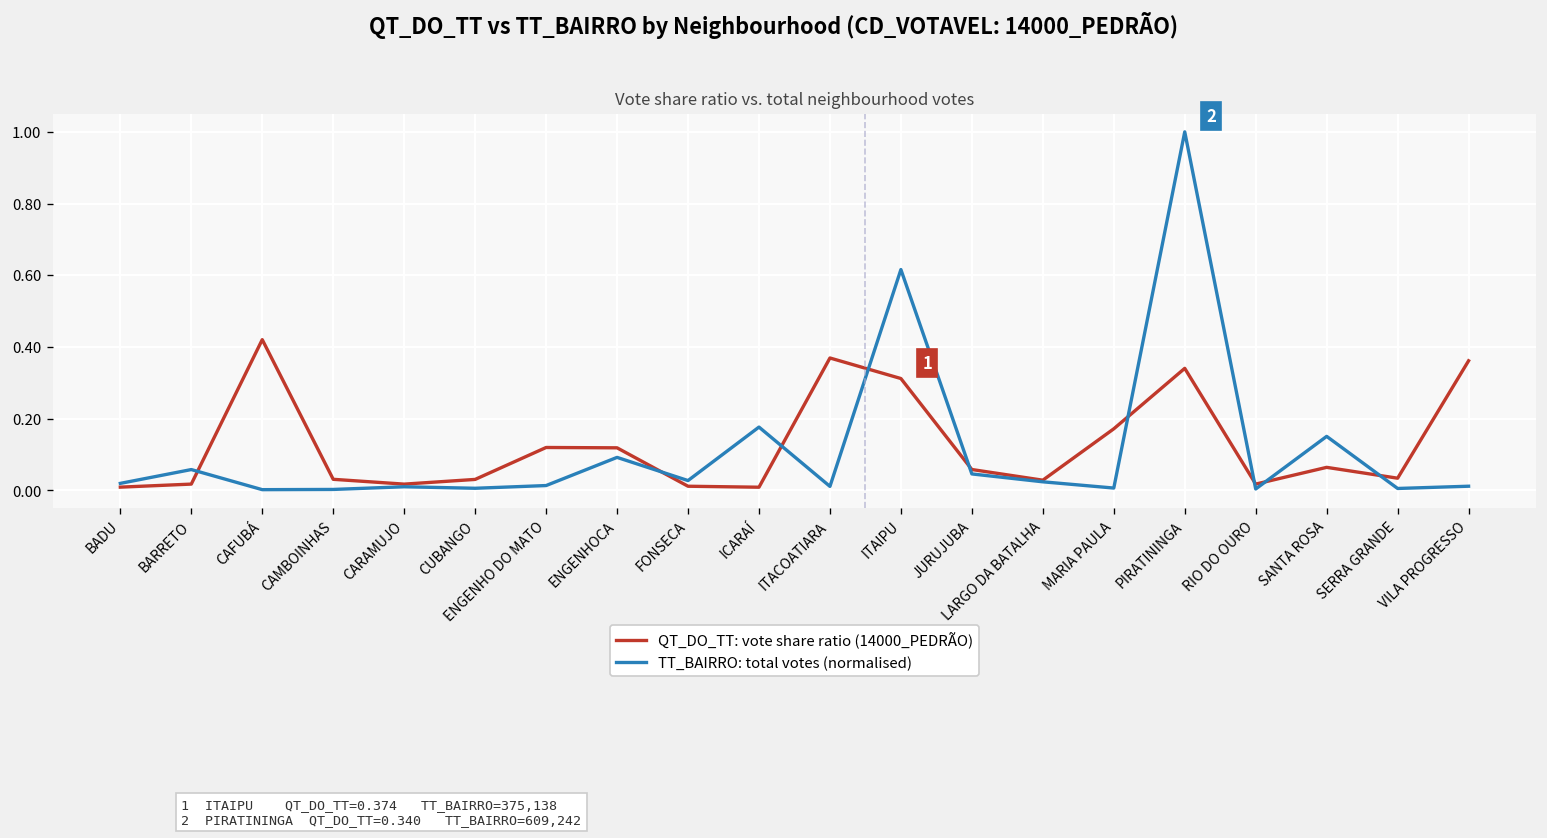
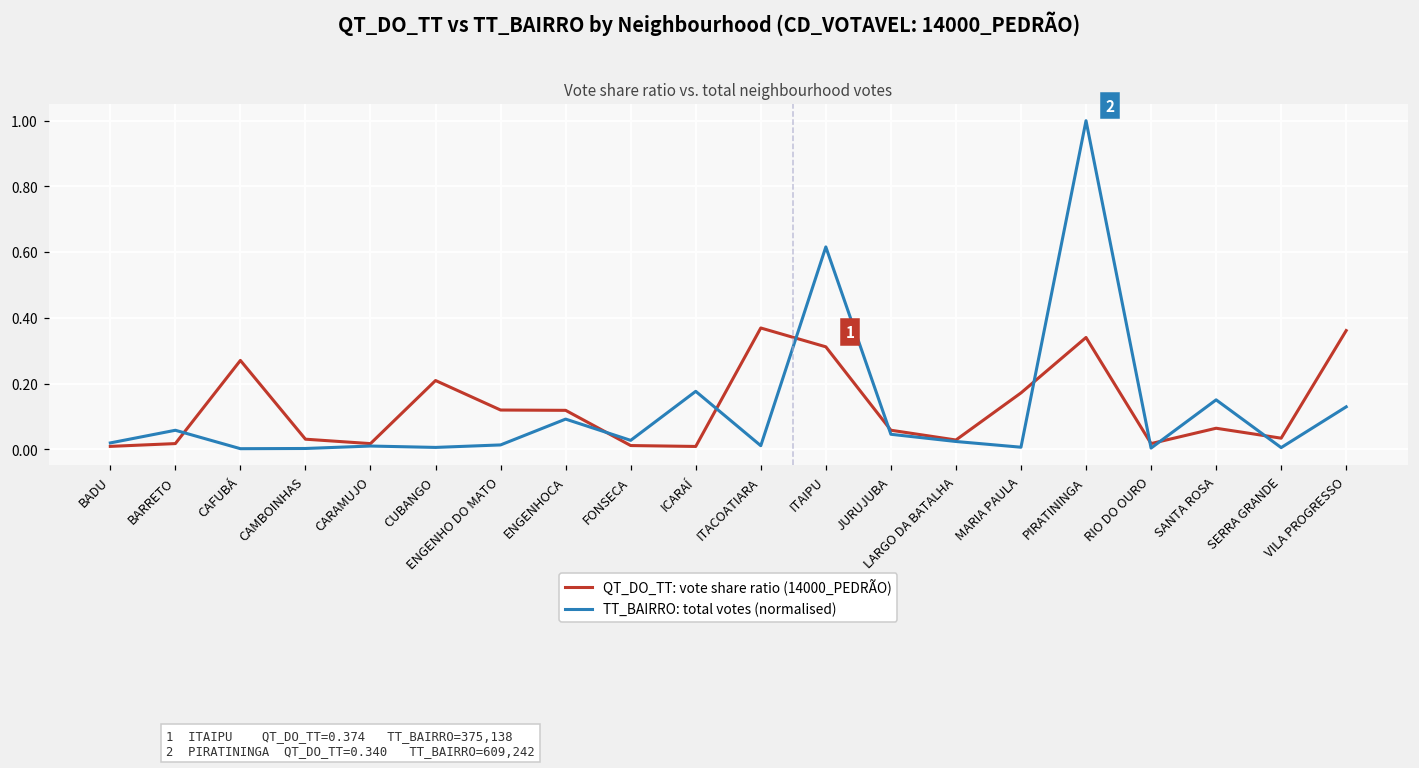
QT_DO_TT: vote share ratio (14000_PEDRÃO), CAFUBÁ: 0.42 -> 0.27
QT_DO_TT: vote share ratio (14000_PEDRÃO), CUBANGO: 0.03 -> 0.21
TT_BAIRRO: total votes (normalised), VILA PROGRESSO: 0.01 -> 0.13
